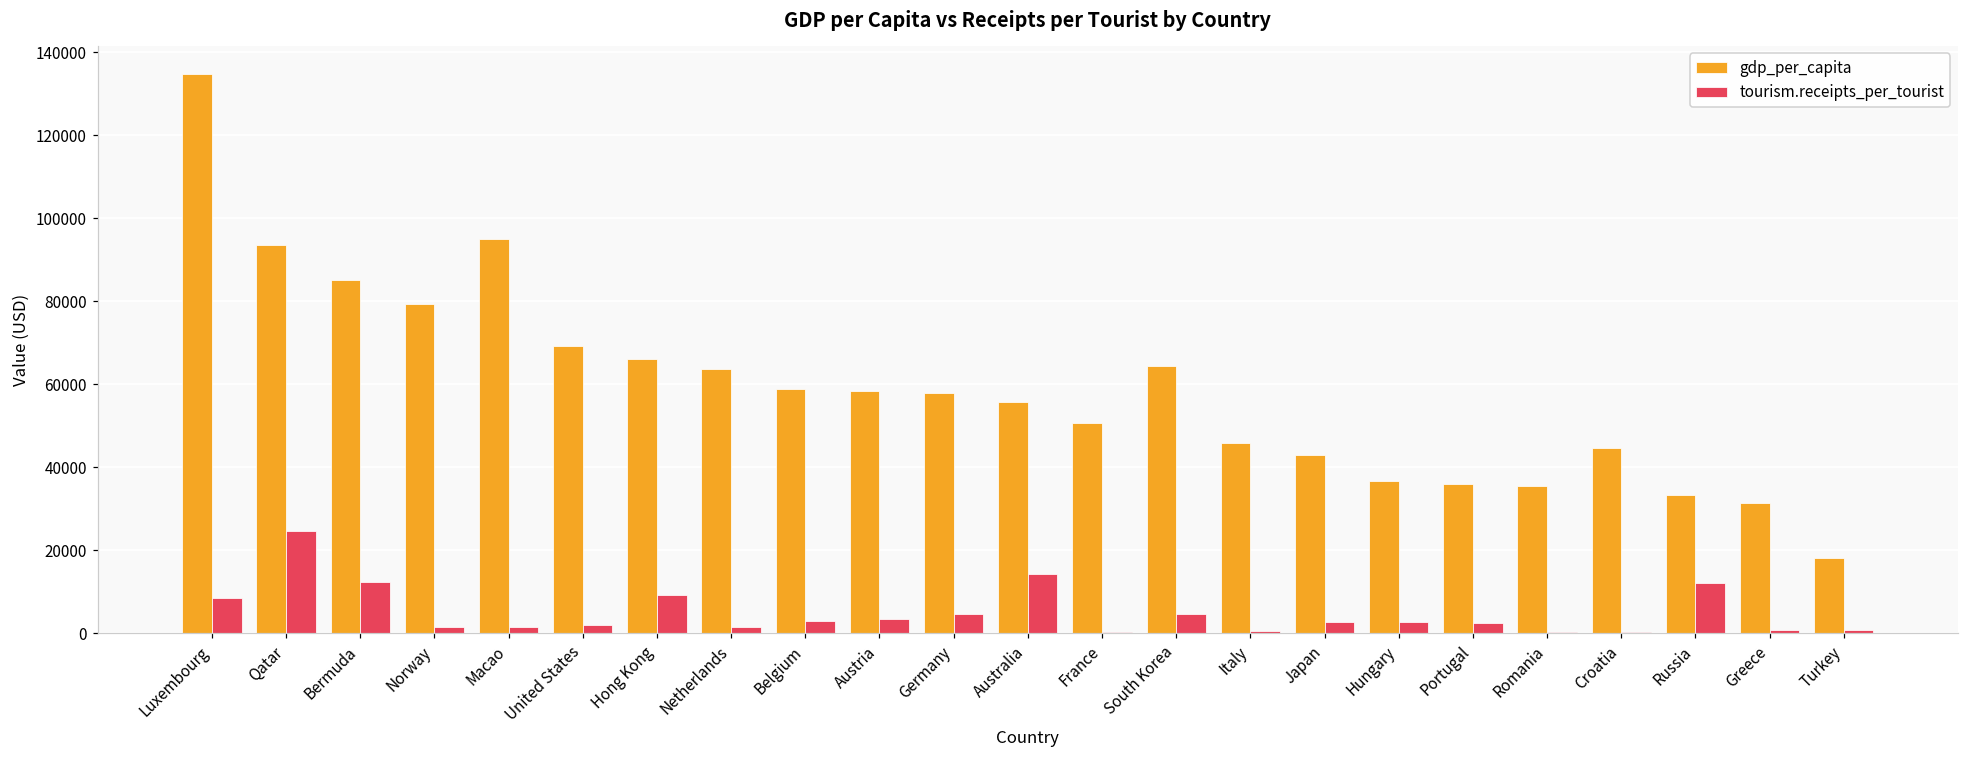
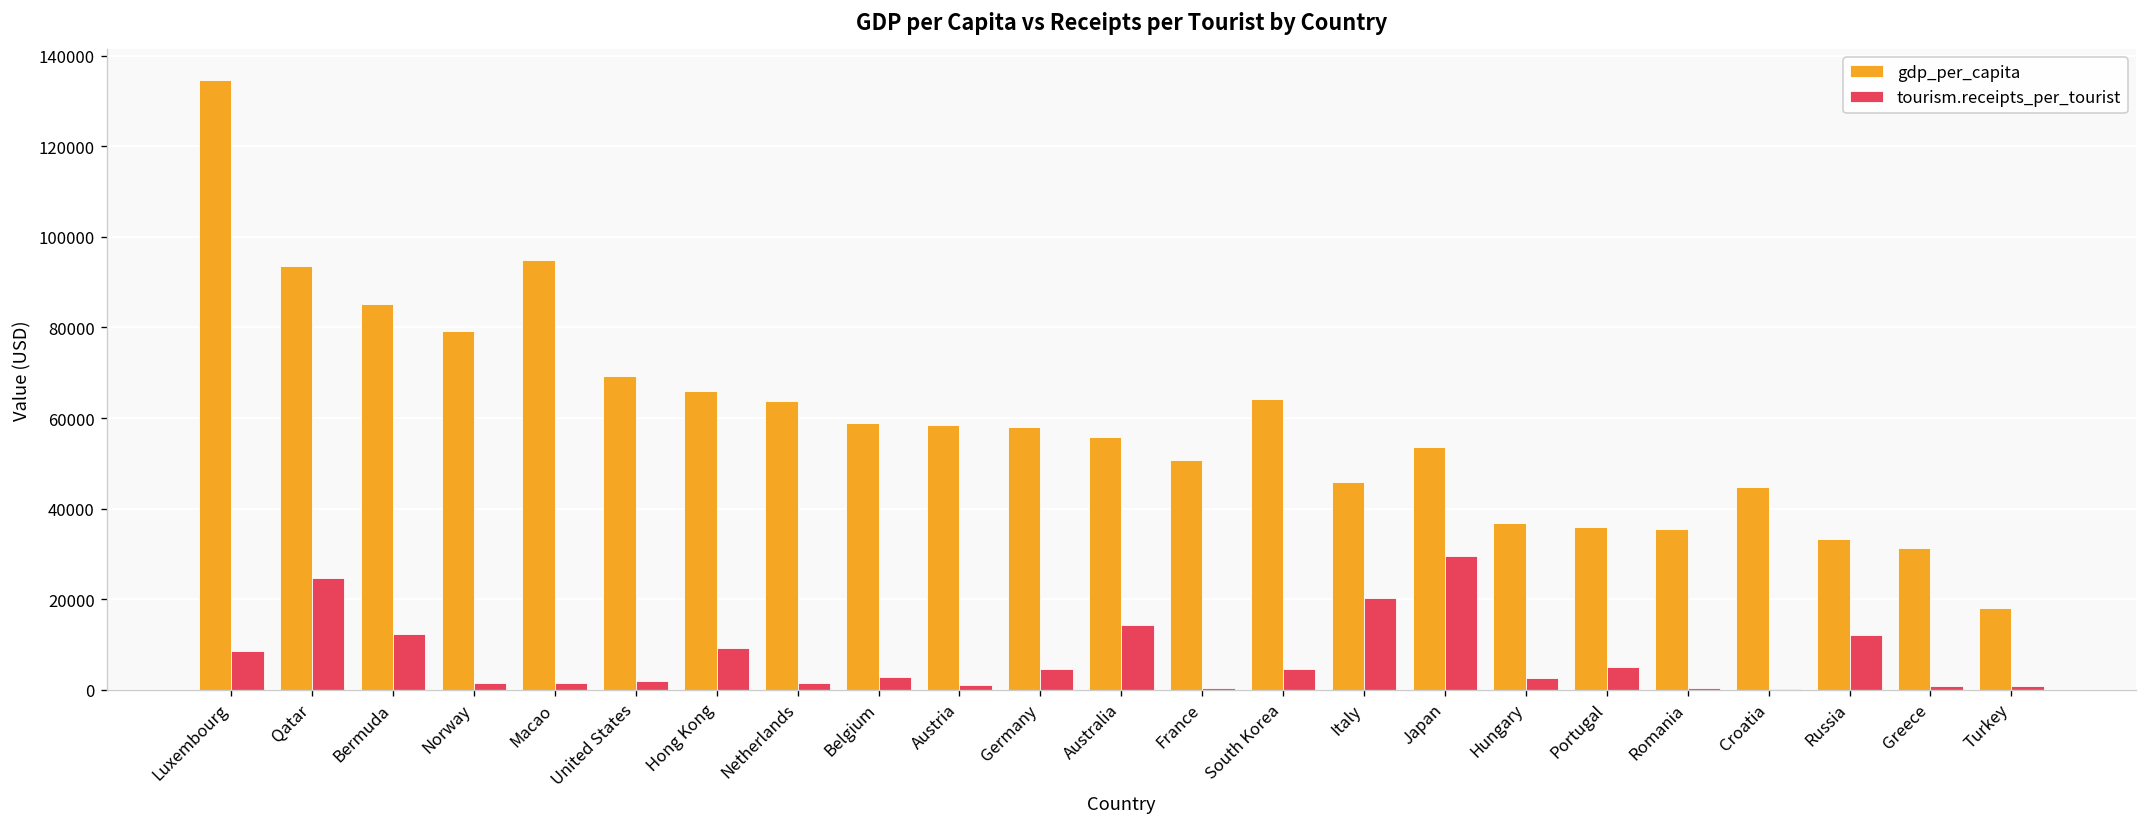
tourism.receipts_per_tourist, Austria: 3000 -> 1000
tourism.receipts_per_tourist, Italy: 1000 -> 20000
gdp_per_capita, Japan: 43000 -> 54000
tourism.receipts_per_tourist, Japan: 3000 -> 30000
tourism.receipts_per_tourist, Portugal: 3000 -> 5000
